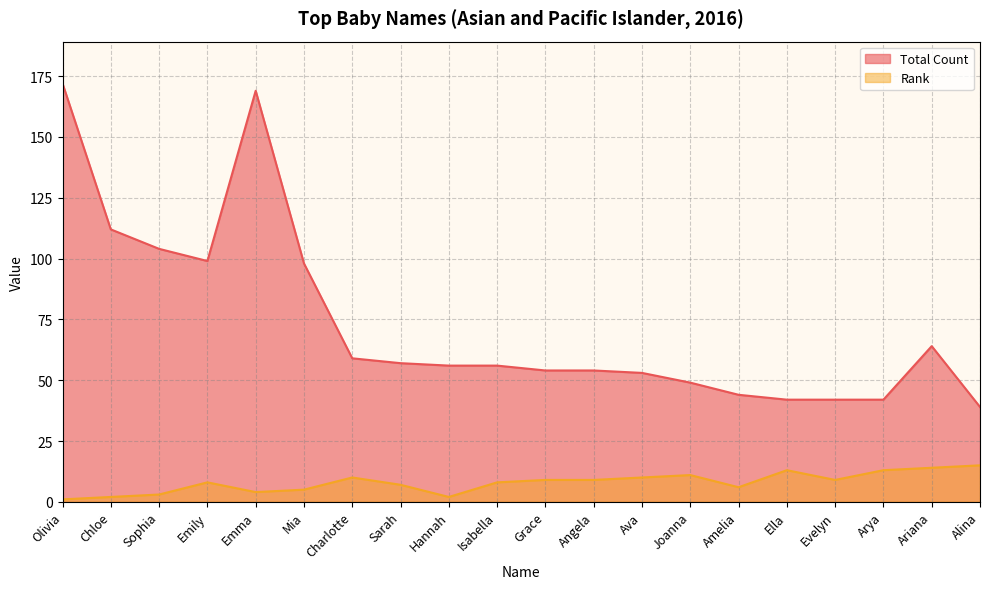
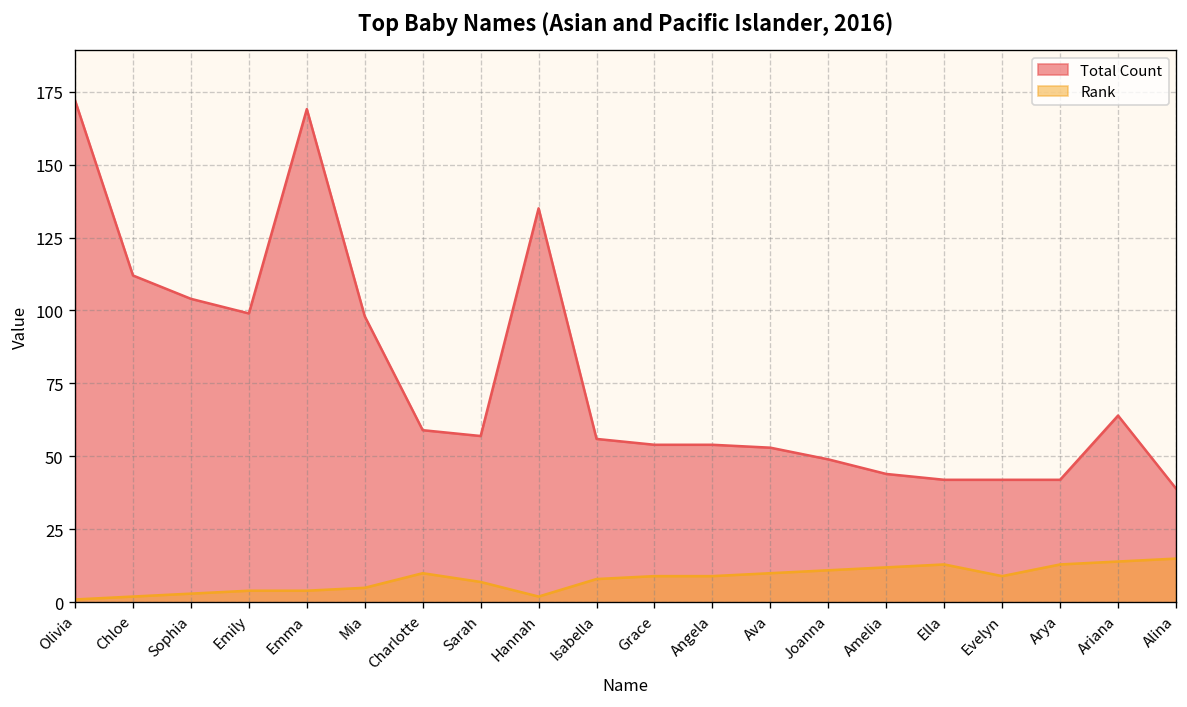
Rank, Emily: 8 -> 4
Total Count, Hannah: 56 -> 135
Rank, Amelia: 6 -> 12
